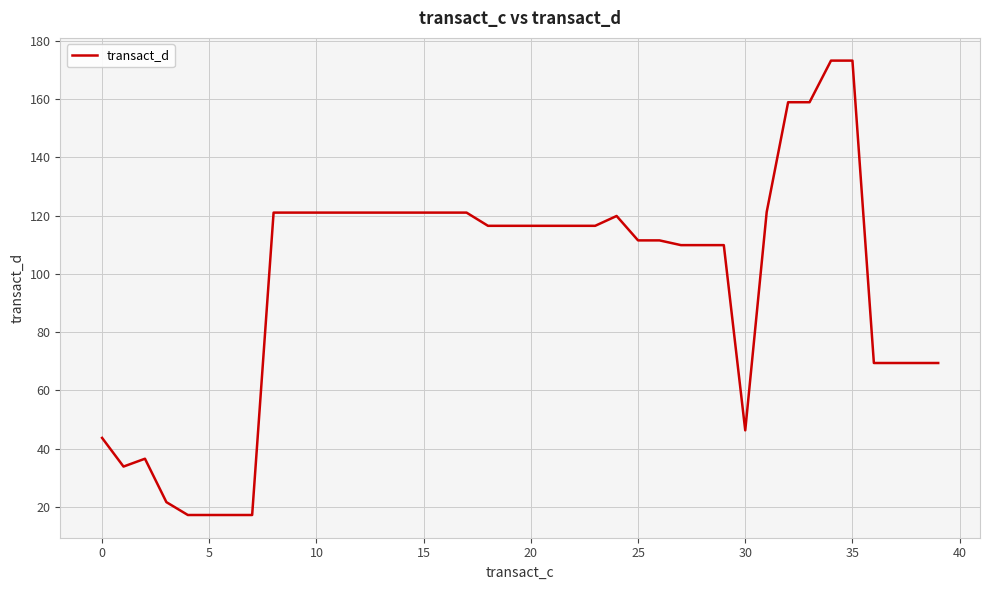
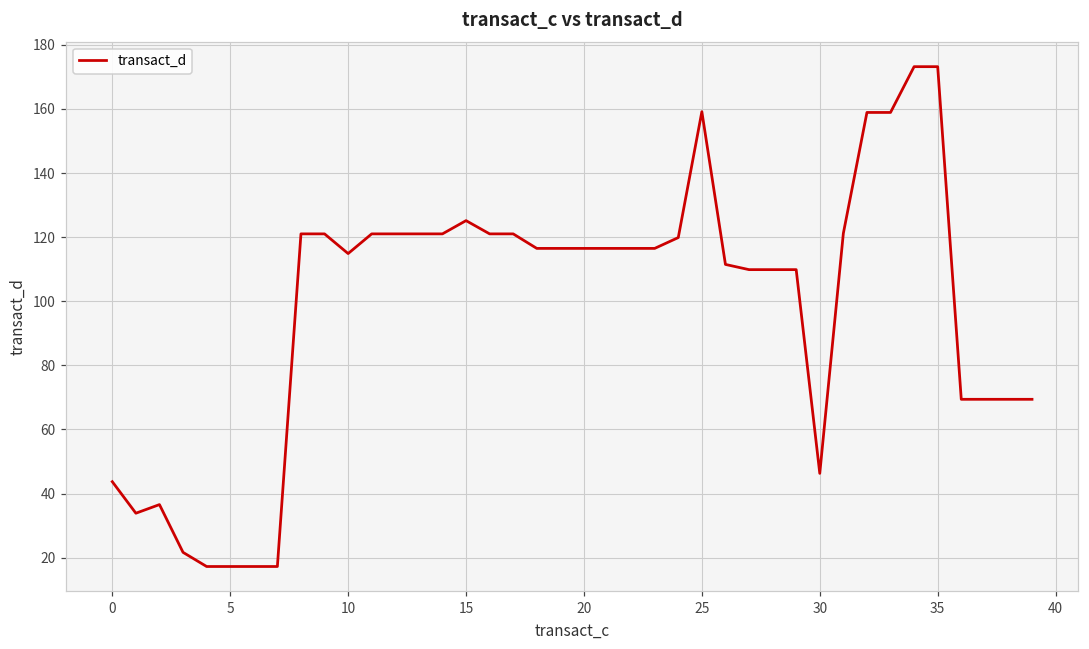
10: 121 -> 115
15: 121 -> 125
25: 111 -> 159
